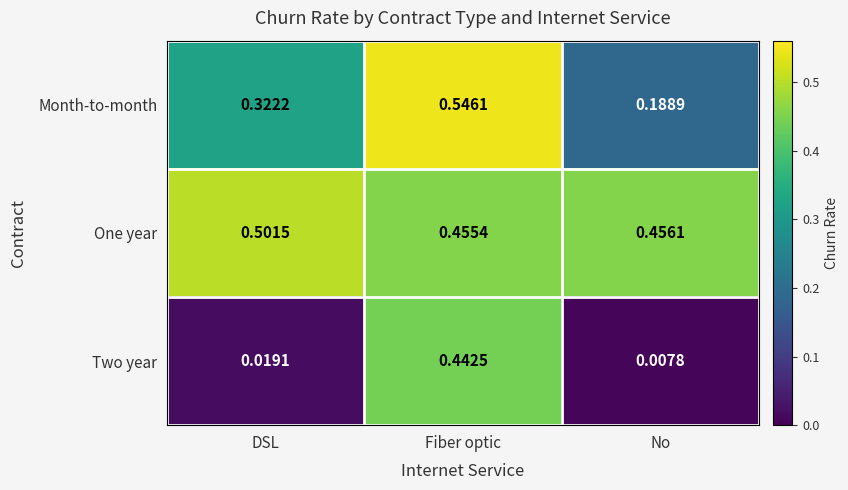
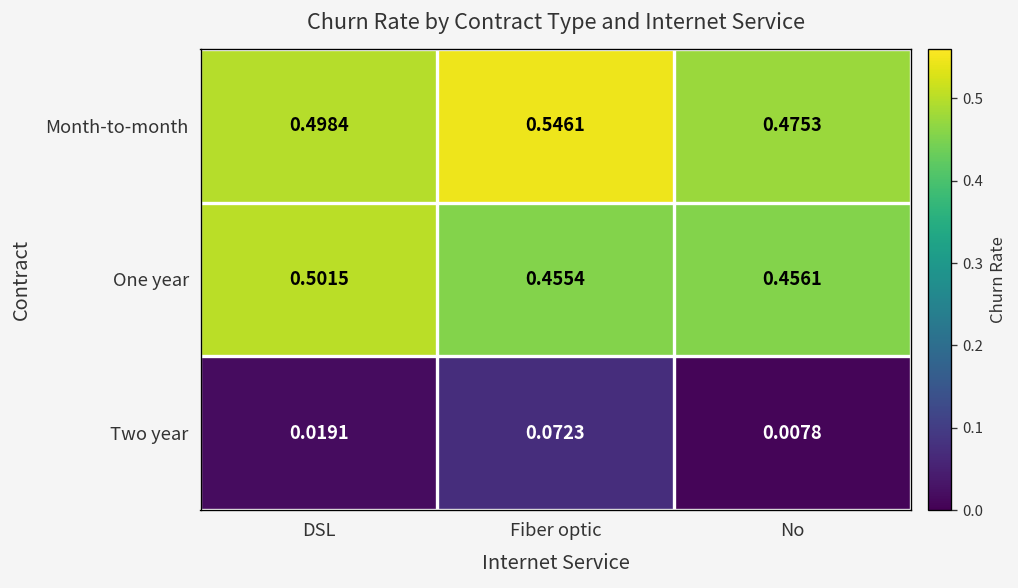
Month-to-month, DSL: 0.3222 -> 0.4984
Month-to-month, No: 0.1889 -> 0.4753
Two year, Fiber optic: 0.4425 -> 0.0723
